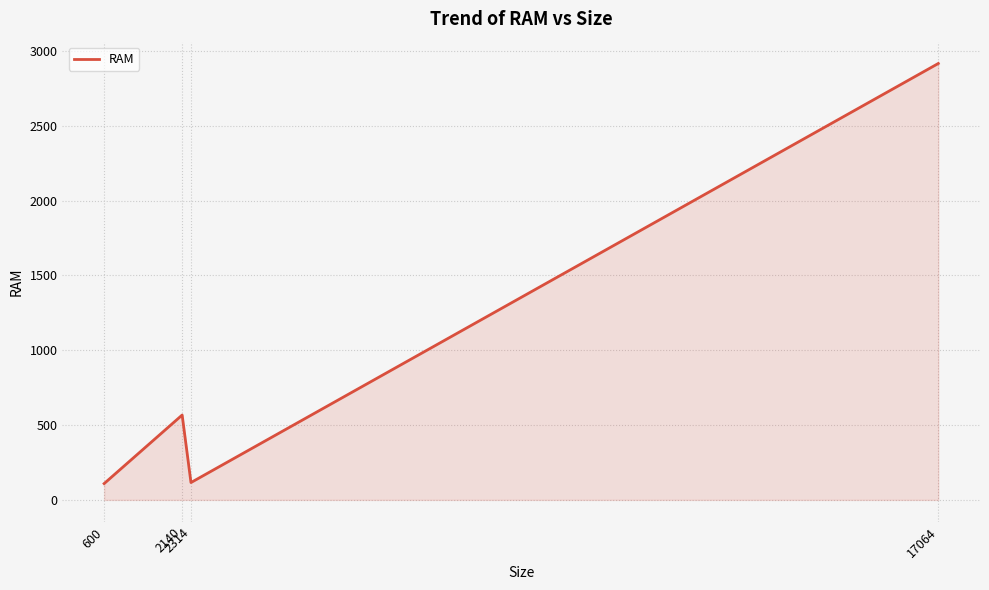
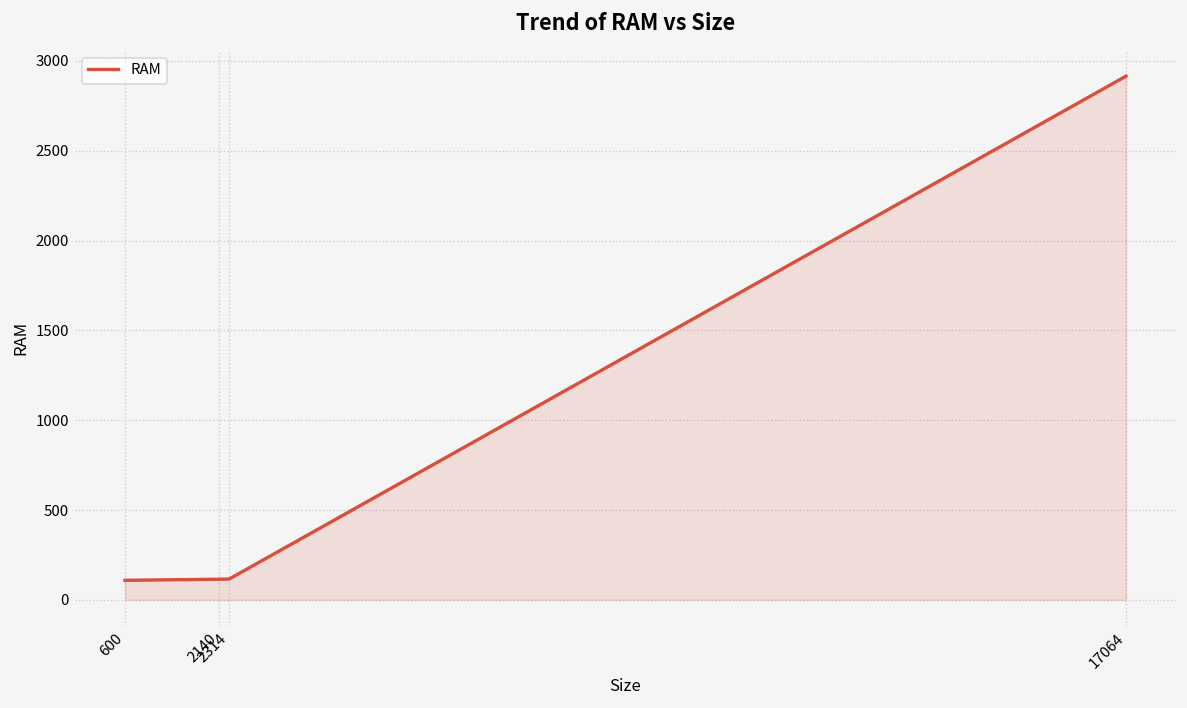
2140: 570 -> 120
